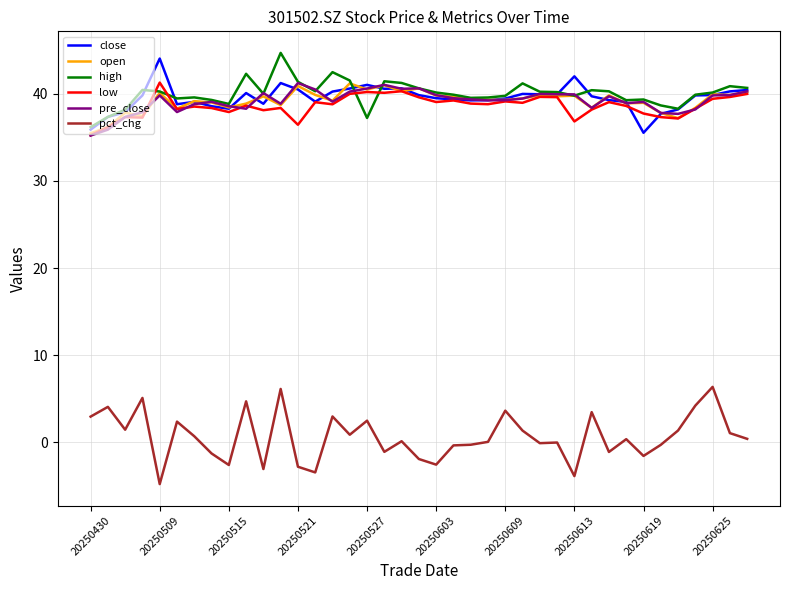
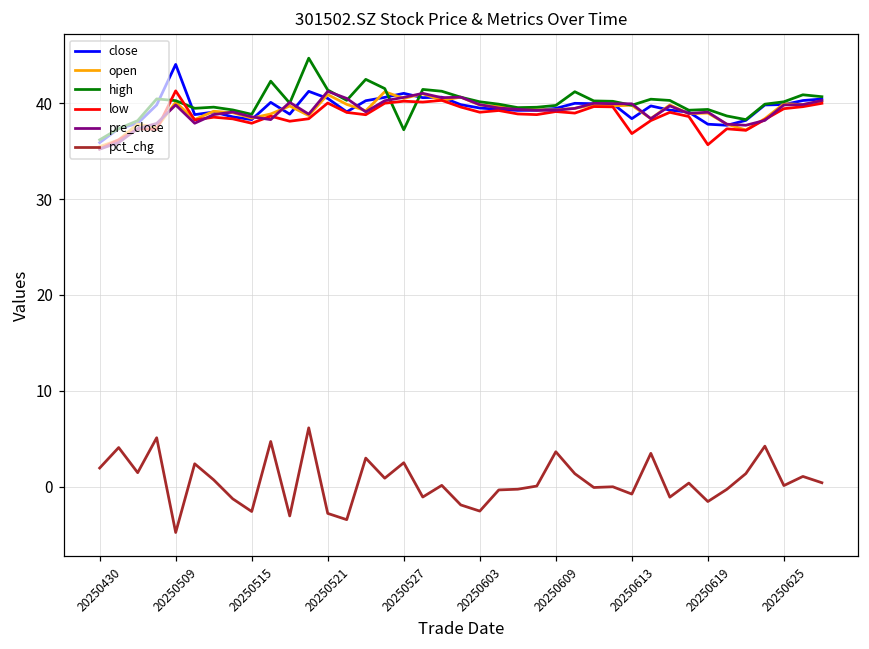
pct_chg, 20250430: 3 -> 2
low, 20250521: 36 -> 40
close, 20250613: 42 -> 38
pct_chg, 20250613: -4 -> -1
close, 20250619: 36 -> 38
low, 20250619: 38 -> 36
pct_chg, 20250625: 6 -> 0
